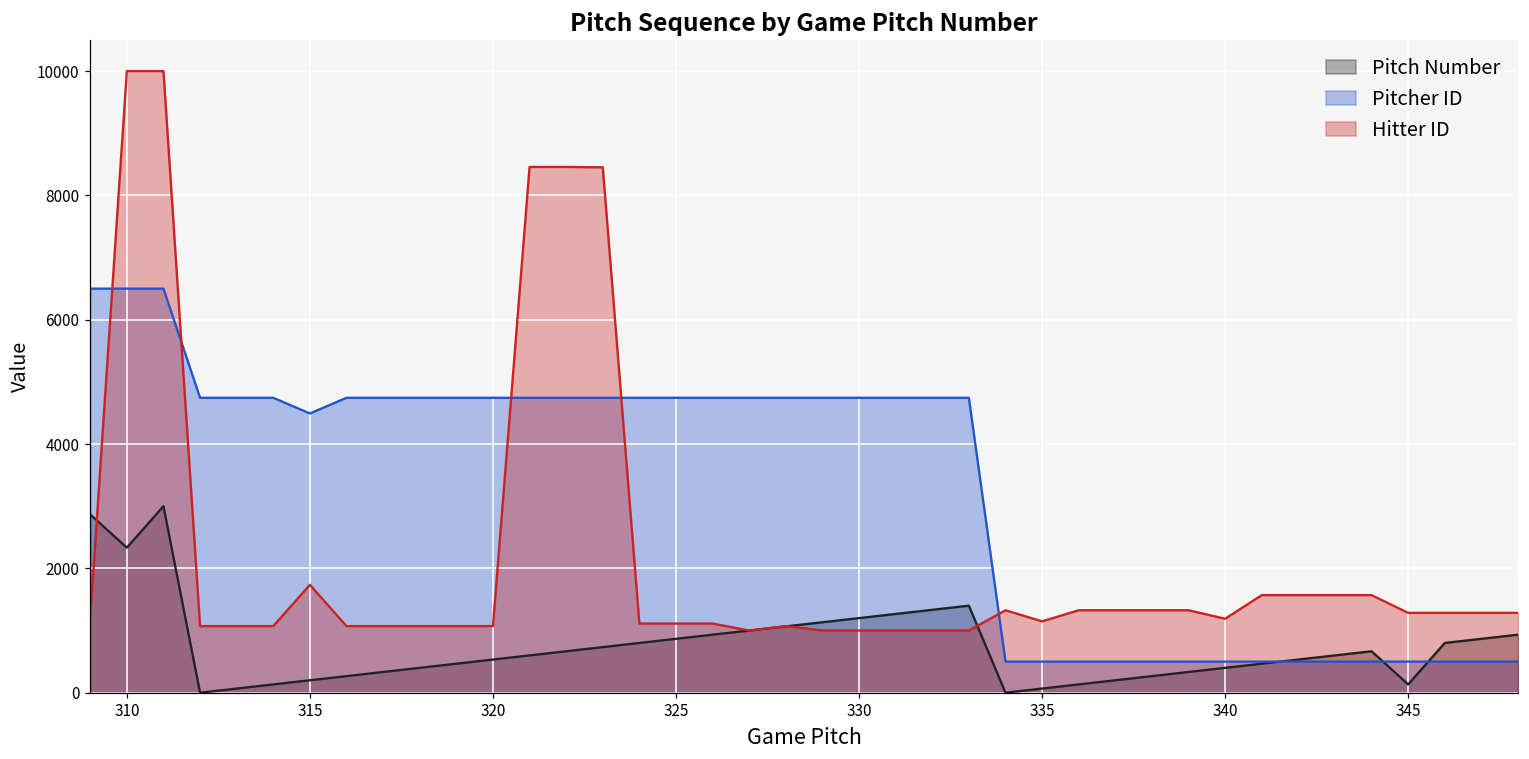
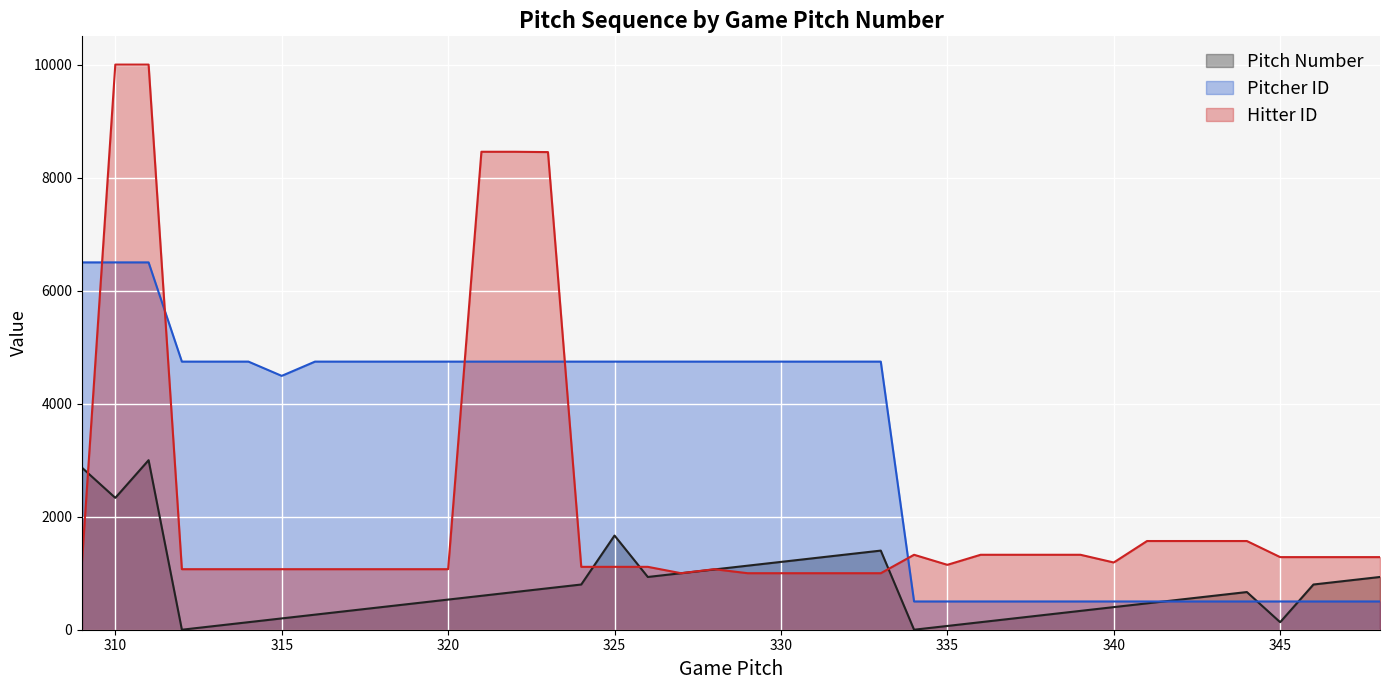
Hitter ID, 315: 1700 -> 1100
Pitch Number, 325: 900 -> 1700
